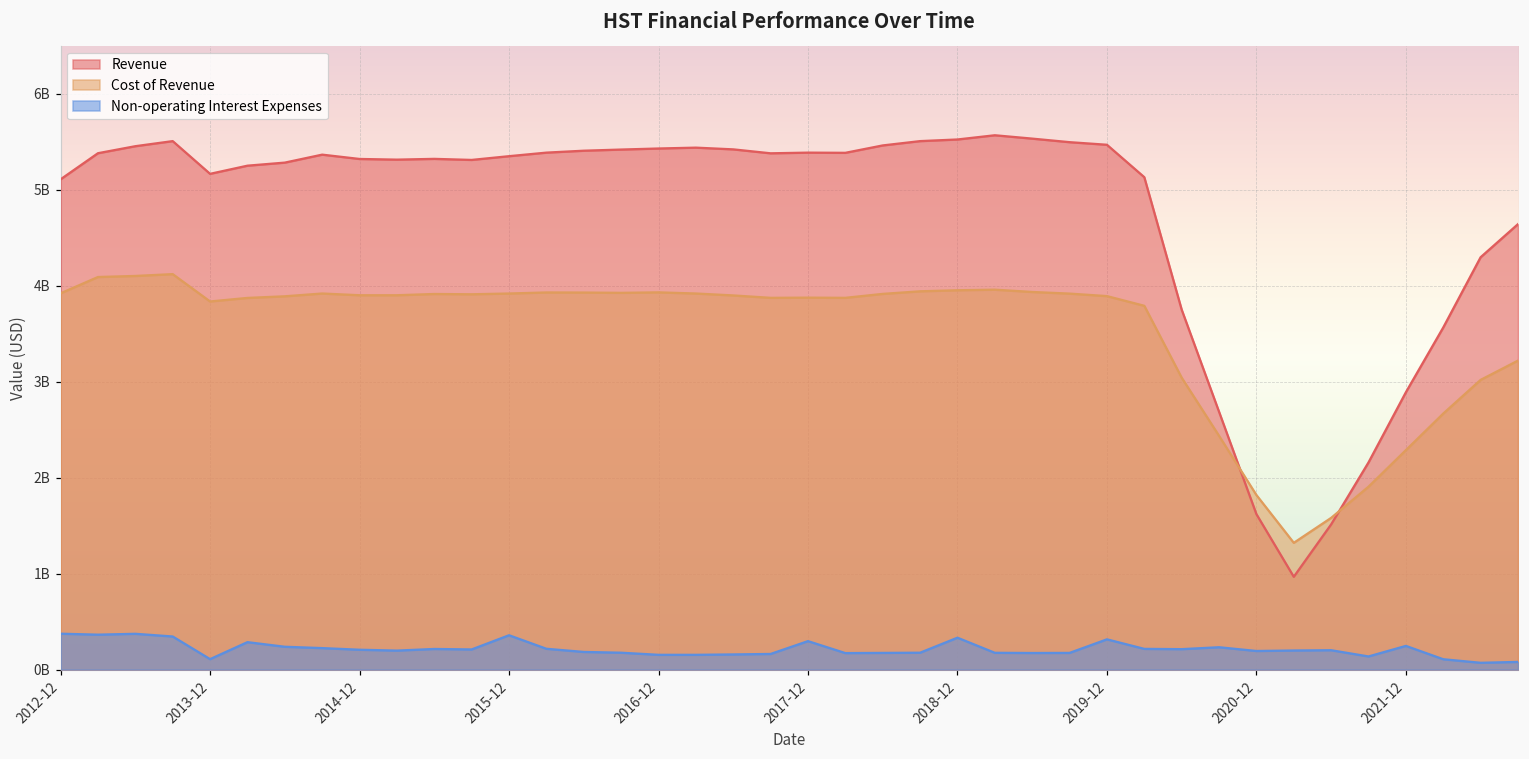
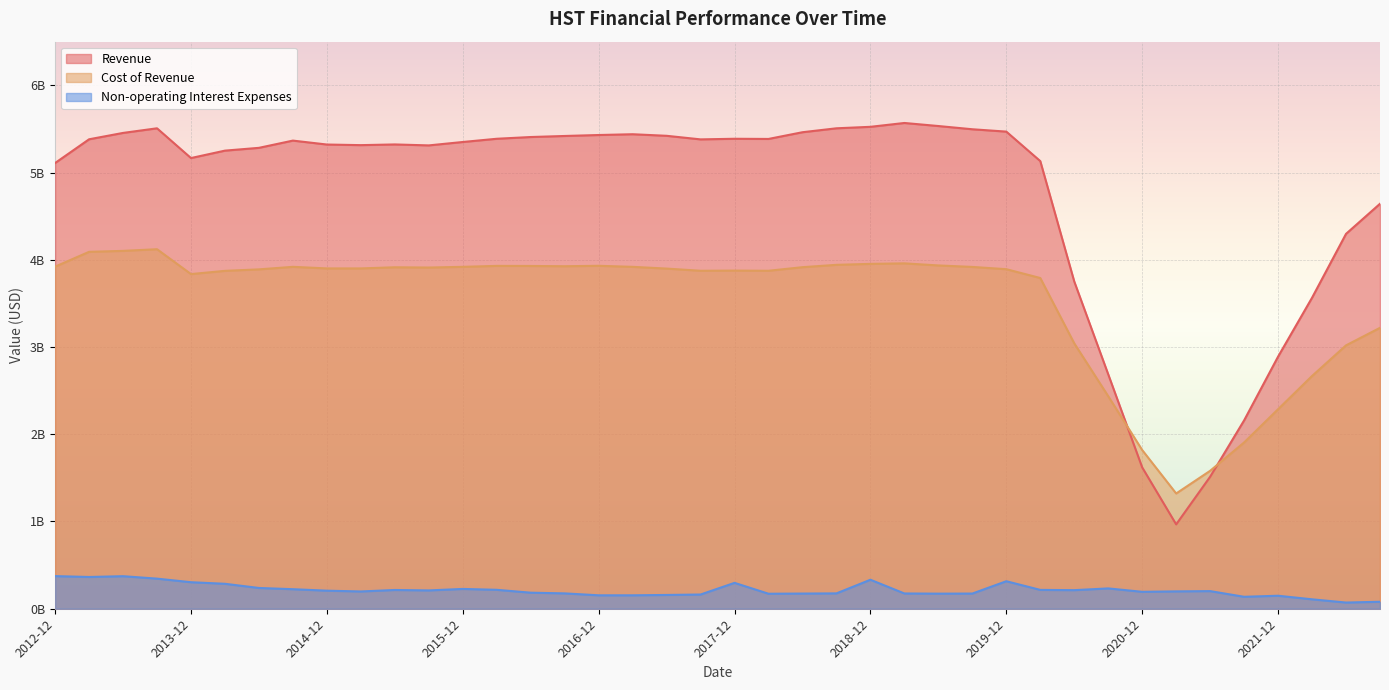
Non-operating Interest Expenses, 2013-12: 100000000 -> 300000000
Non-operating Interest Expenses, 2015-12: 400000000 -> 200000000
Non-operating Interest Expenses, 2021-12: 200000000 -> 100000000
